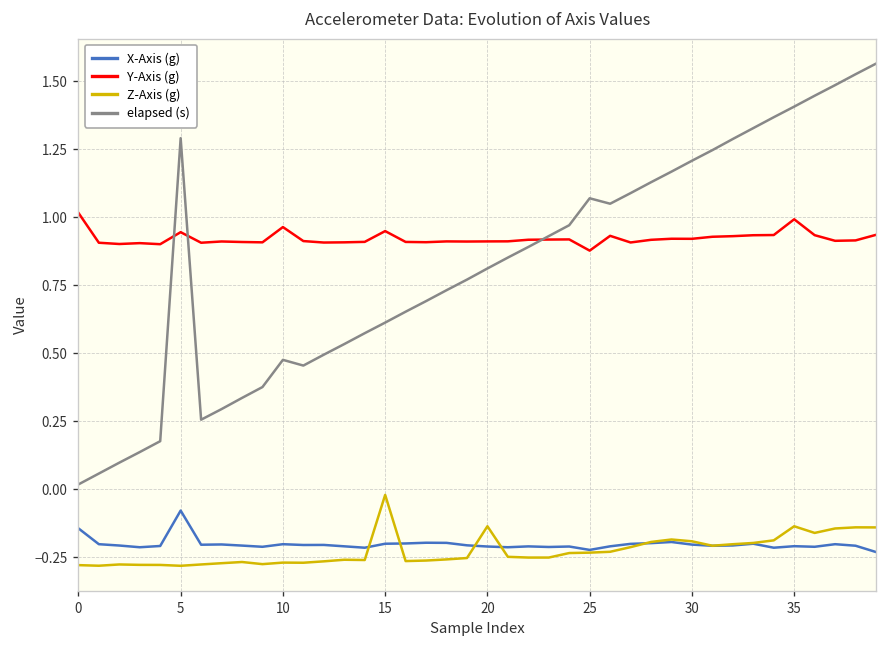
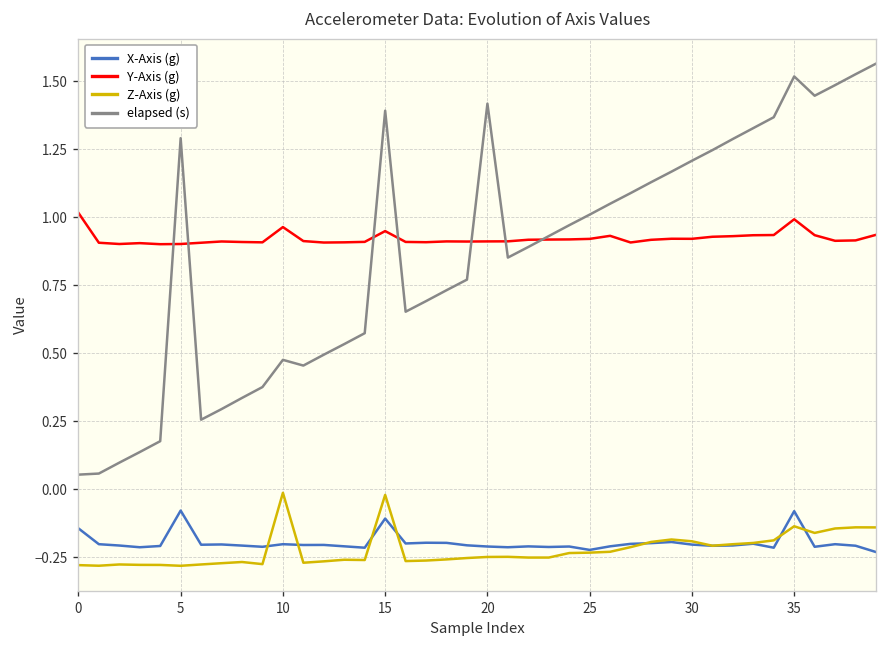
elapsed (s), 0: 0.02 -> 0.05
Y-Axis (g), 5: 0.95 -> 0.90
Z-Axis (g), 10: -0.27 -> -0.01
X-Axis (g), 15: -0.20 -> -0.11
elapsed (s), 15: 0.61 -> 1.39
Z-Axis (g), 20: -0.14 -> -0.25
elapsed (s), 20: 0.81 -> 1.42
Y-Axis (g), 25: 0.88 -> 0.92
elapsed (s), 25: 1.07 -> 1.01
X-Axis (g), 35: -0.21 -> -0.08
elapsed (s), 35: 1.41 -> 1.52
